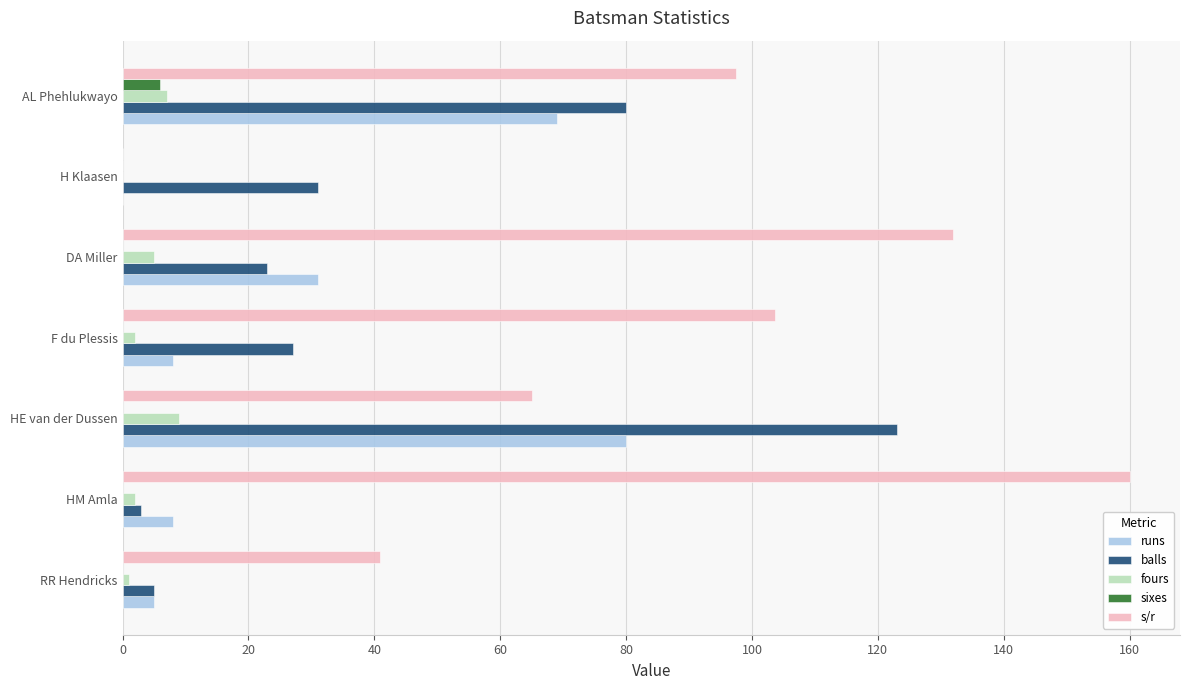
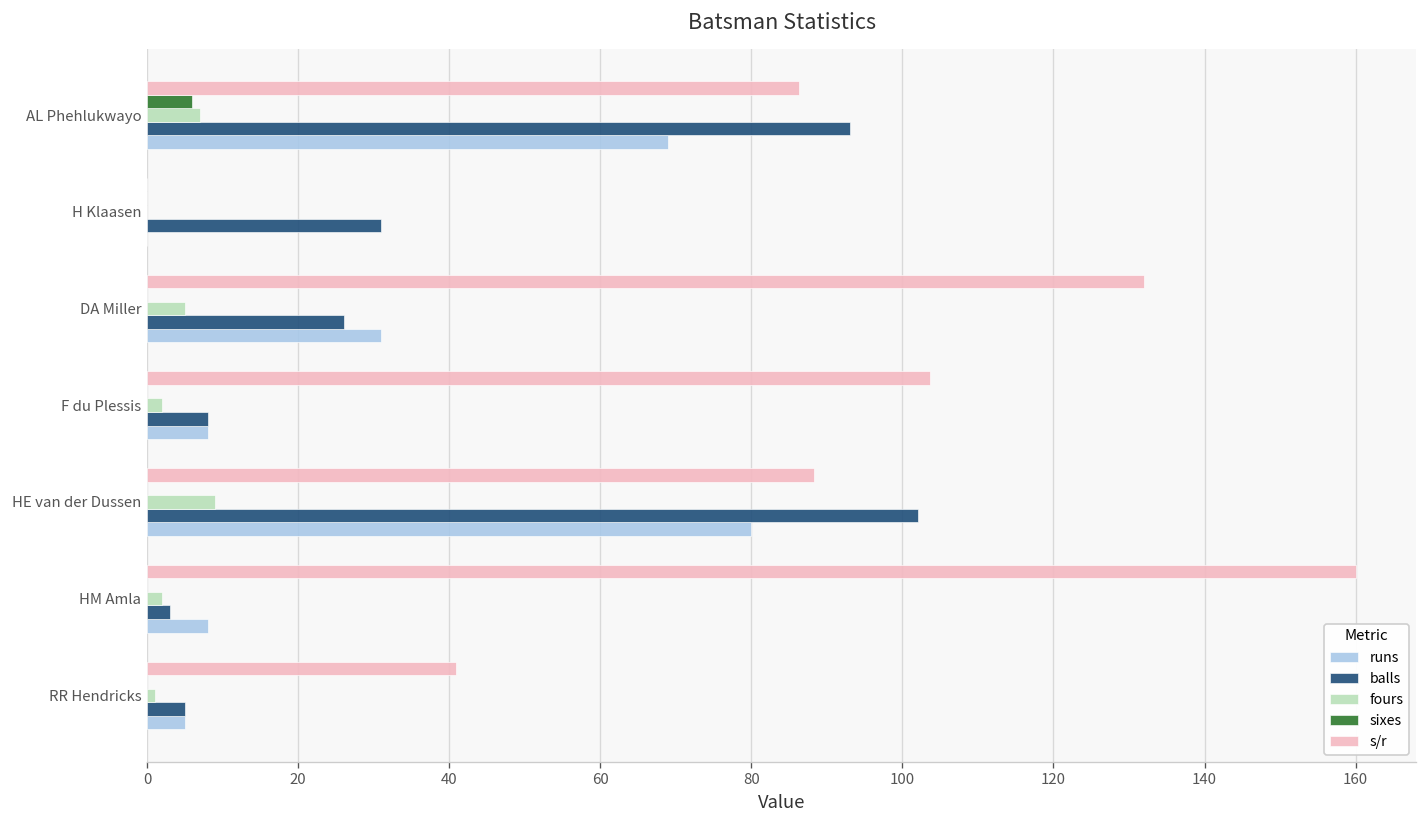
s/r, AL Phehlukwayo: 97 -> 86
balls, AL Phehlukwayo: 80 -> 93
balls, DA Miller: 23 -> 26
balls, F du Plessis: 27 -> 8
s/r, HE van der Dussen: 65 -> 88
balls, HE van der Dussen: 123 -> 102
